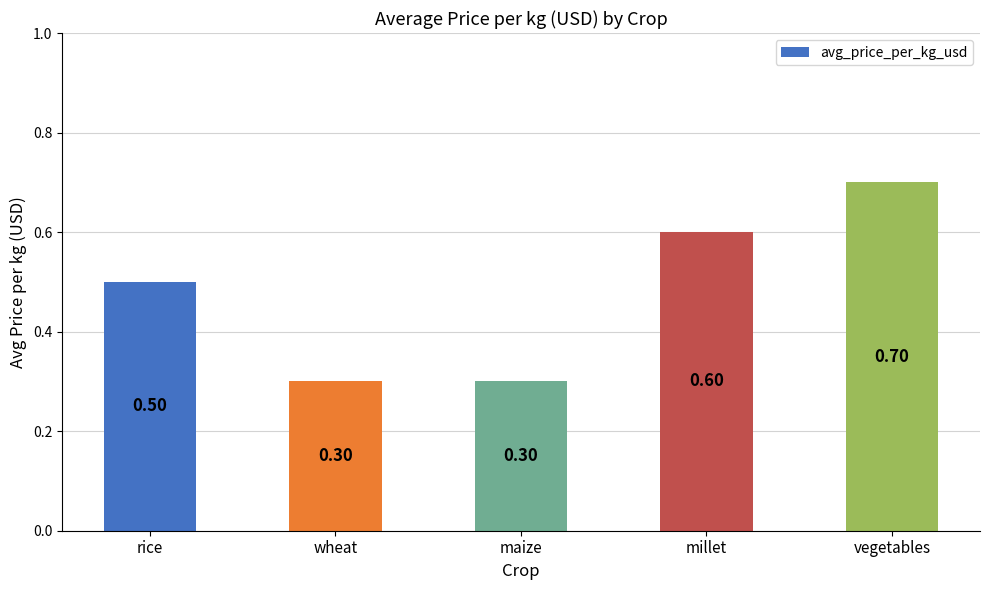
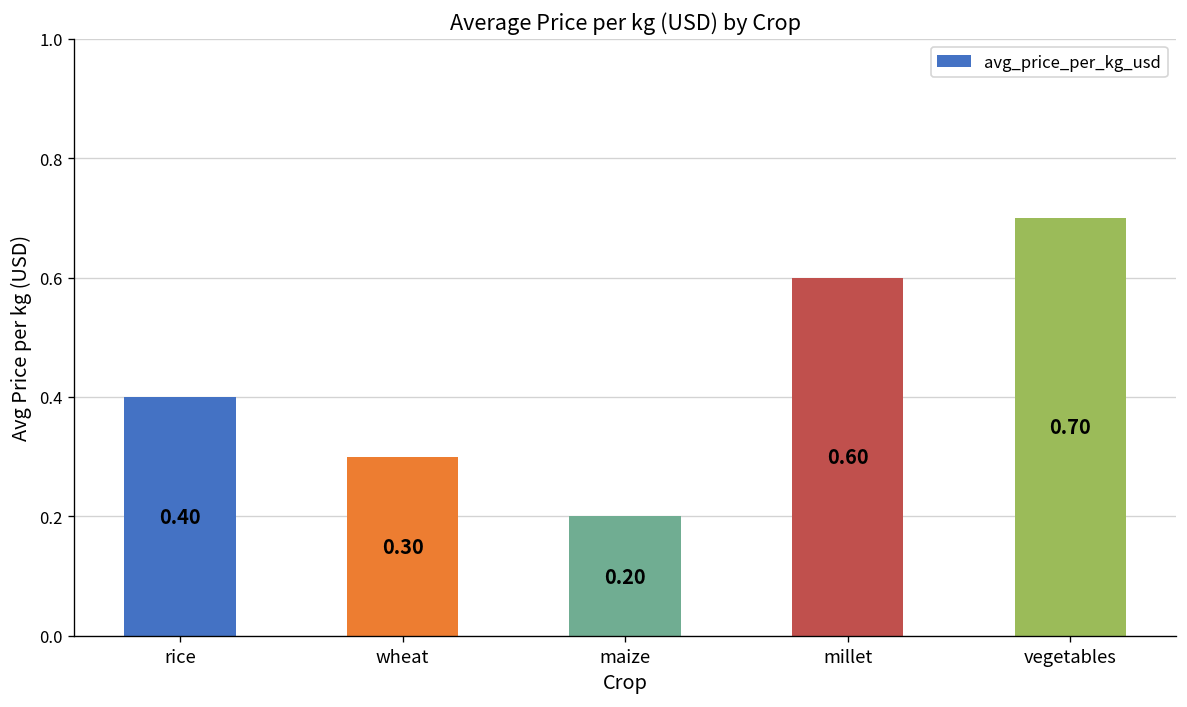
rice: 0.50 -> 0.40
maize: 0.30 -> 0.20
